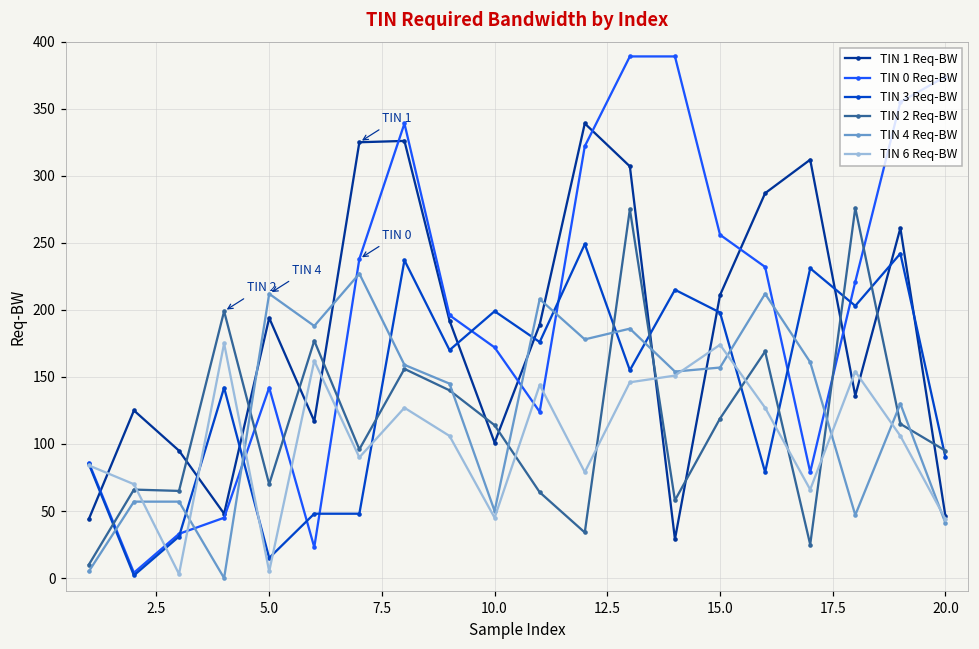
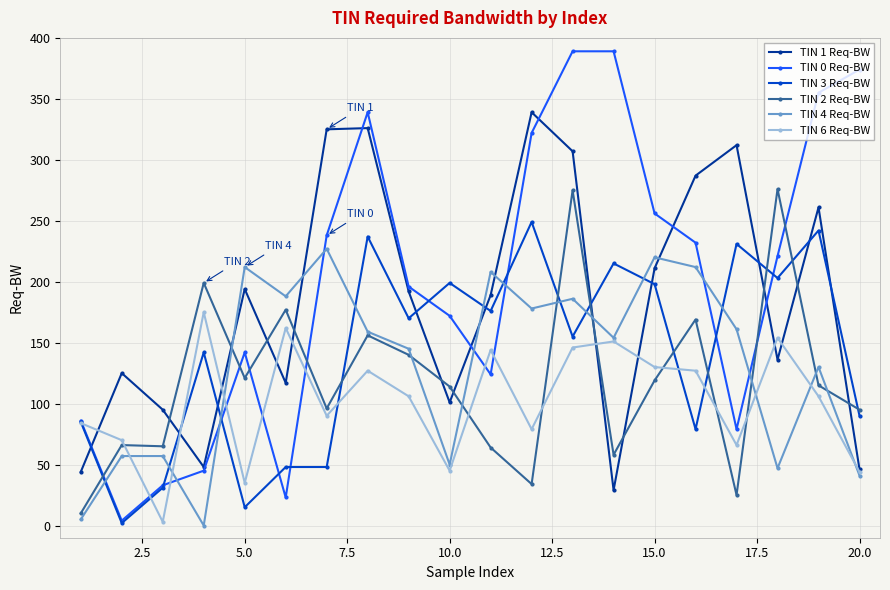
TIN 2 Req-BW, 5.0: 70 -> 121
TIN 6 Req-BW, 5.0: 5 -> 35
TIN 4 Req-BW, 15.0: 157 -> 220
TIN 6 Req-BW, 15.0: 174 -> 130
